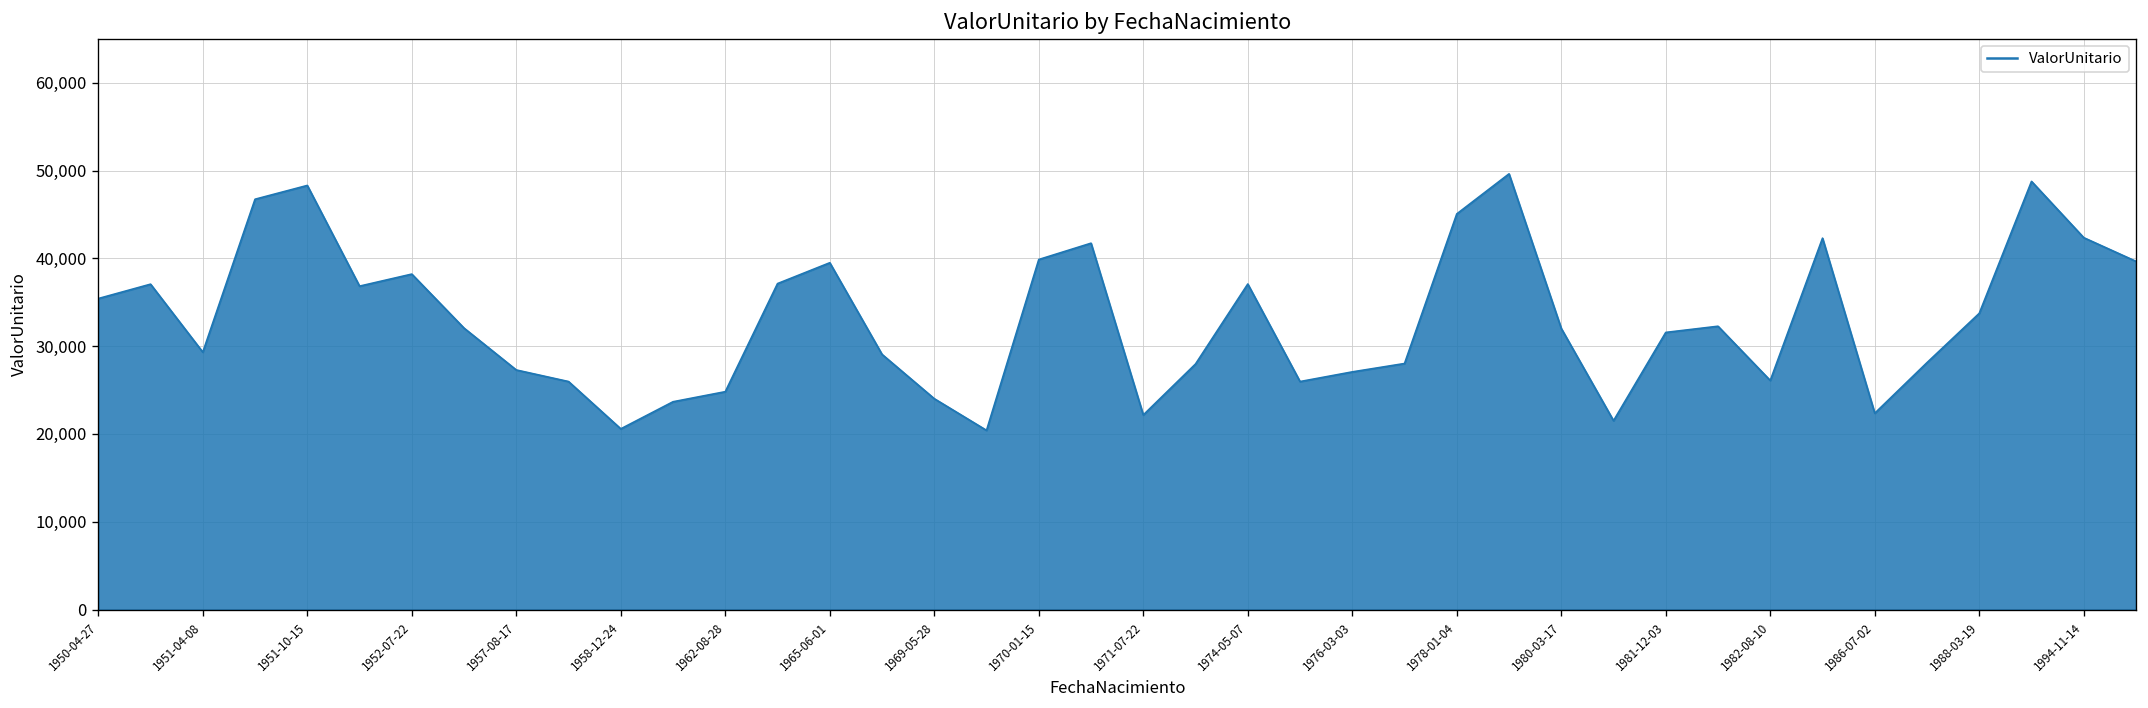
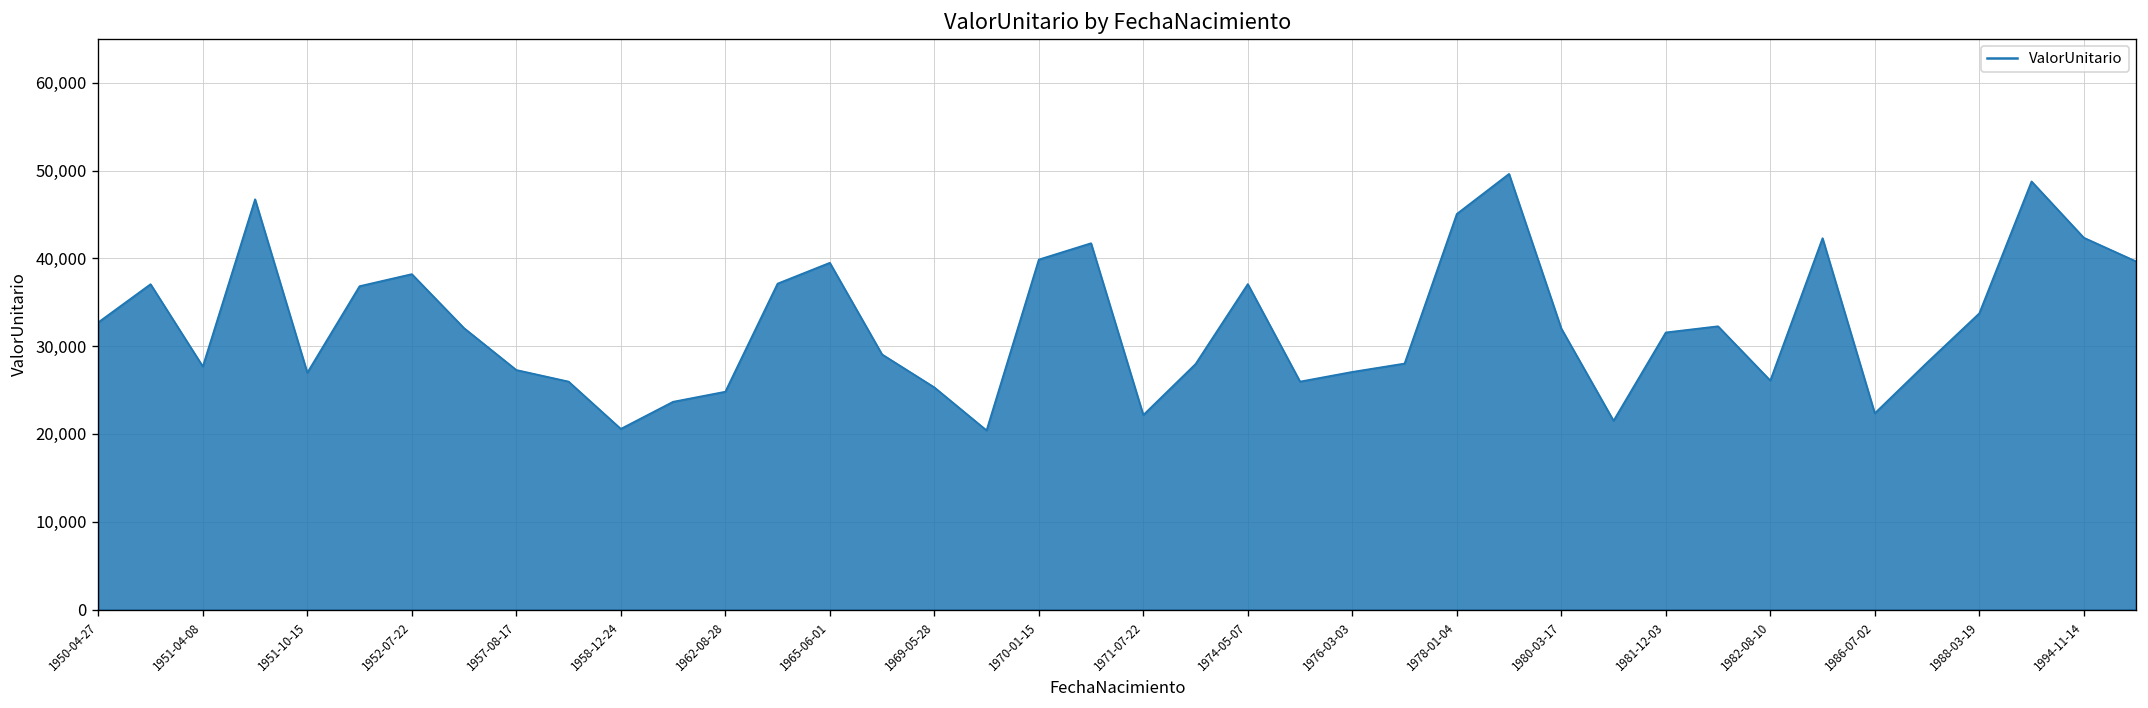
1950-04-27: 35,000 -> 33,000
1951-04-08: 29,000 -> 28,000
1951-10-15: 48,000 -> 27,000
1969-05-28: 24,000 -> 25,000
